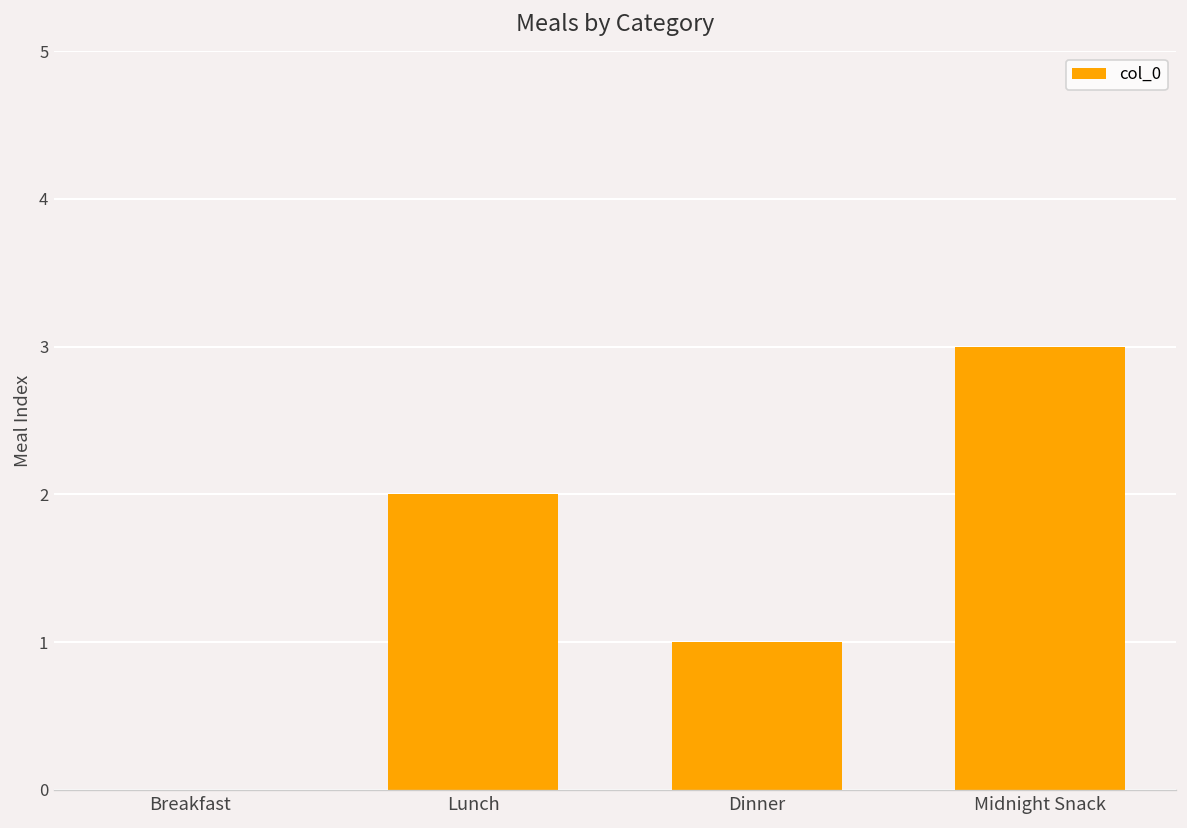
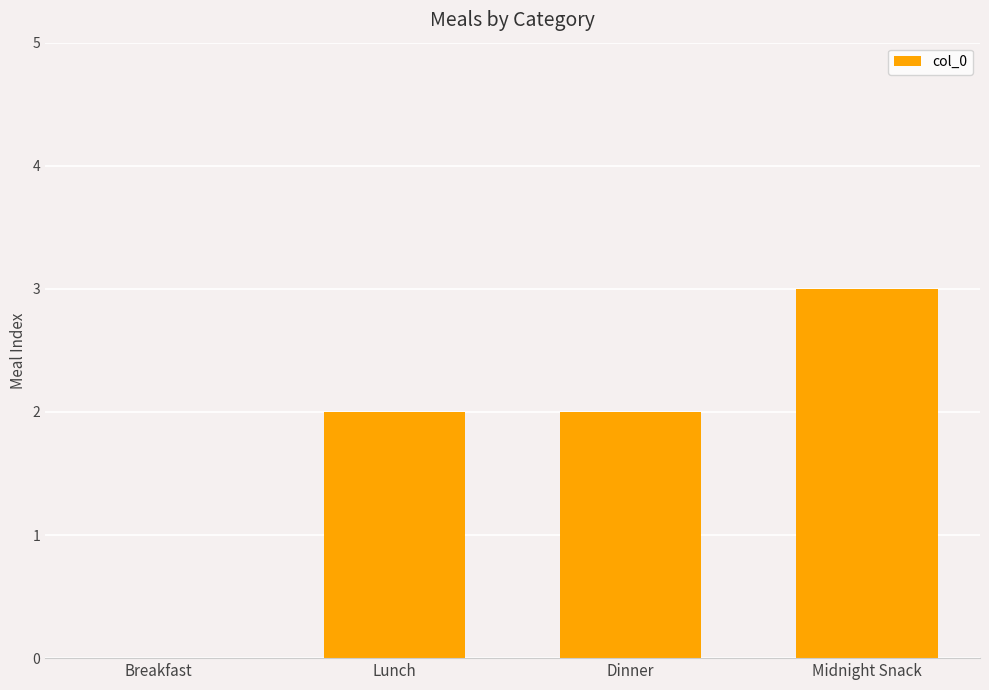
Dinner: 1 -> 2
